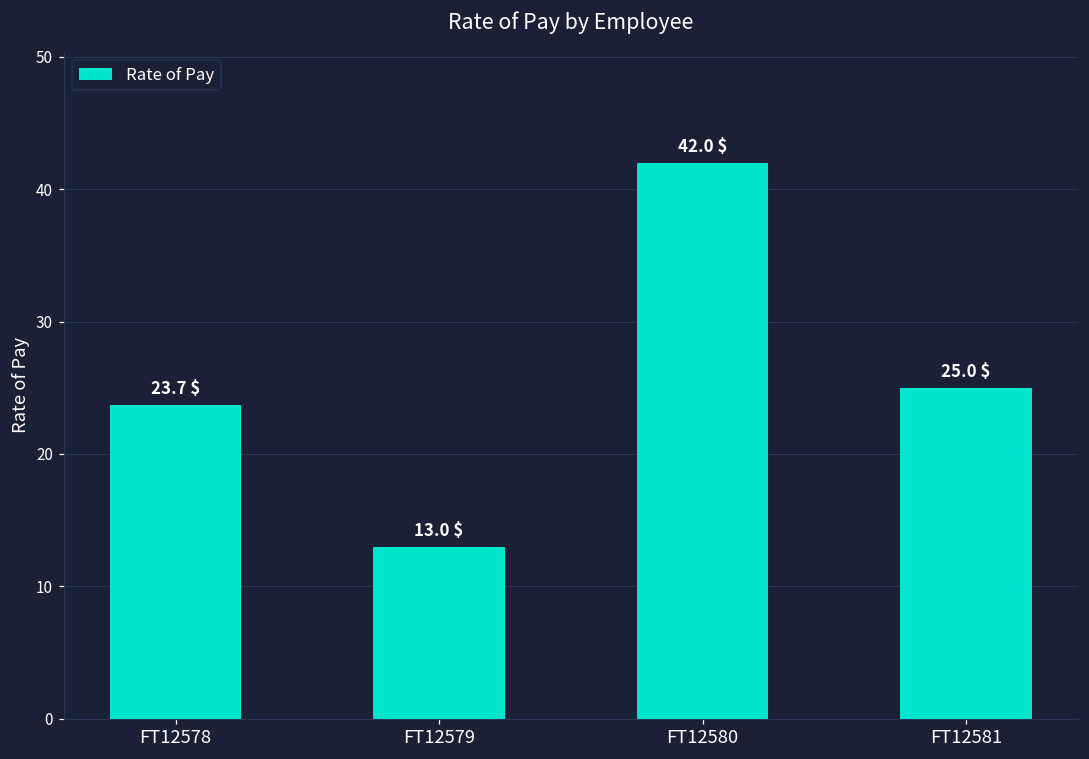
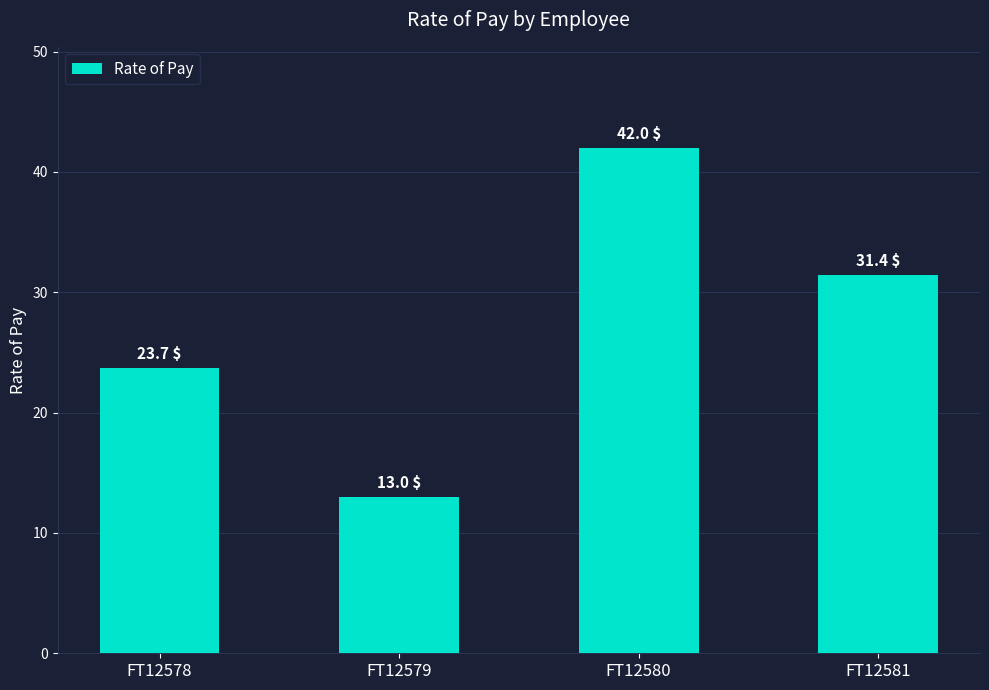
FT12581: 25.0 -> 31.4
